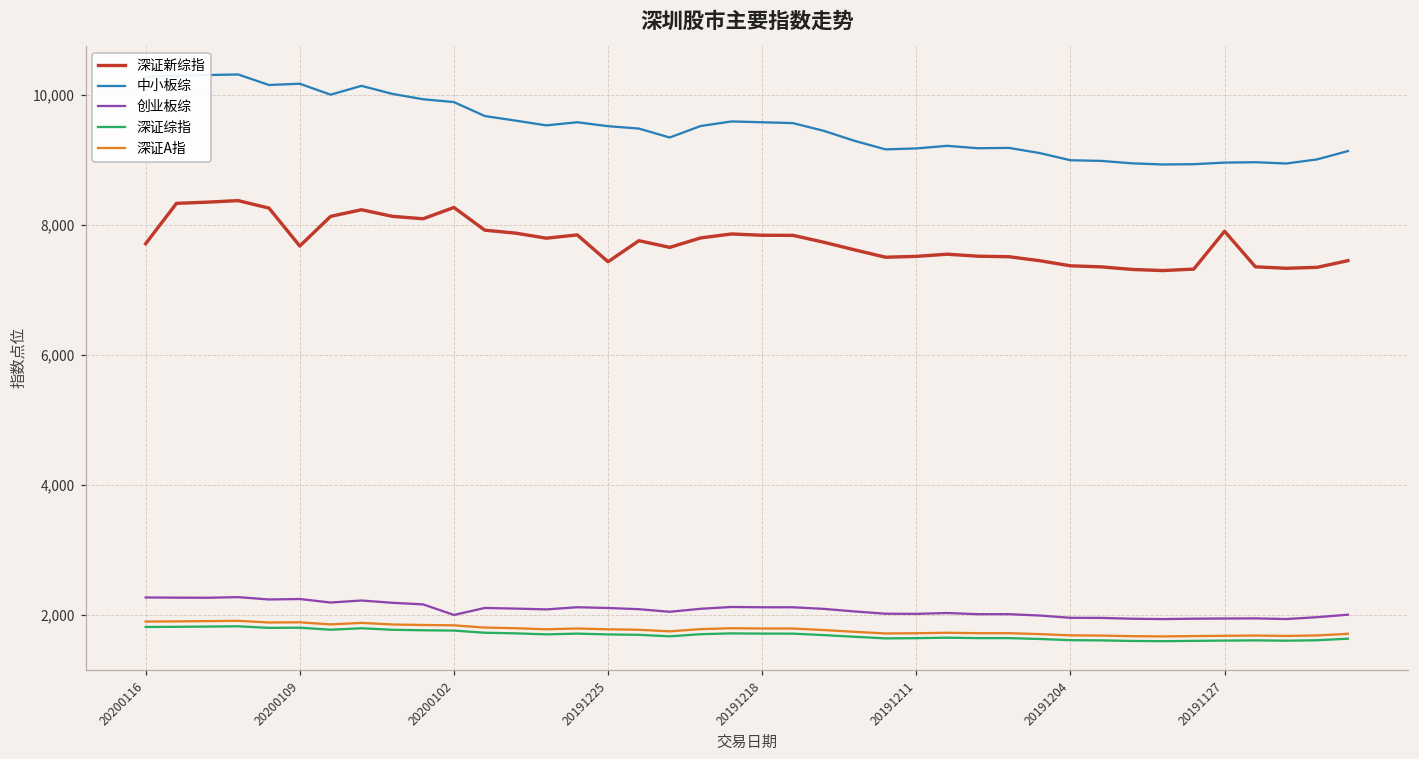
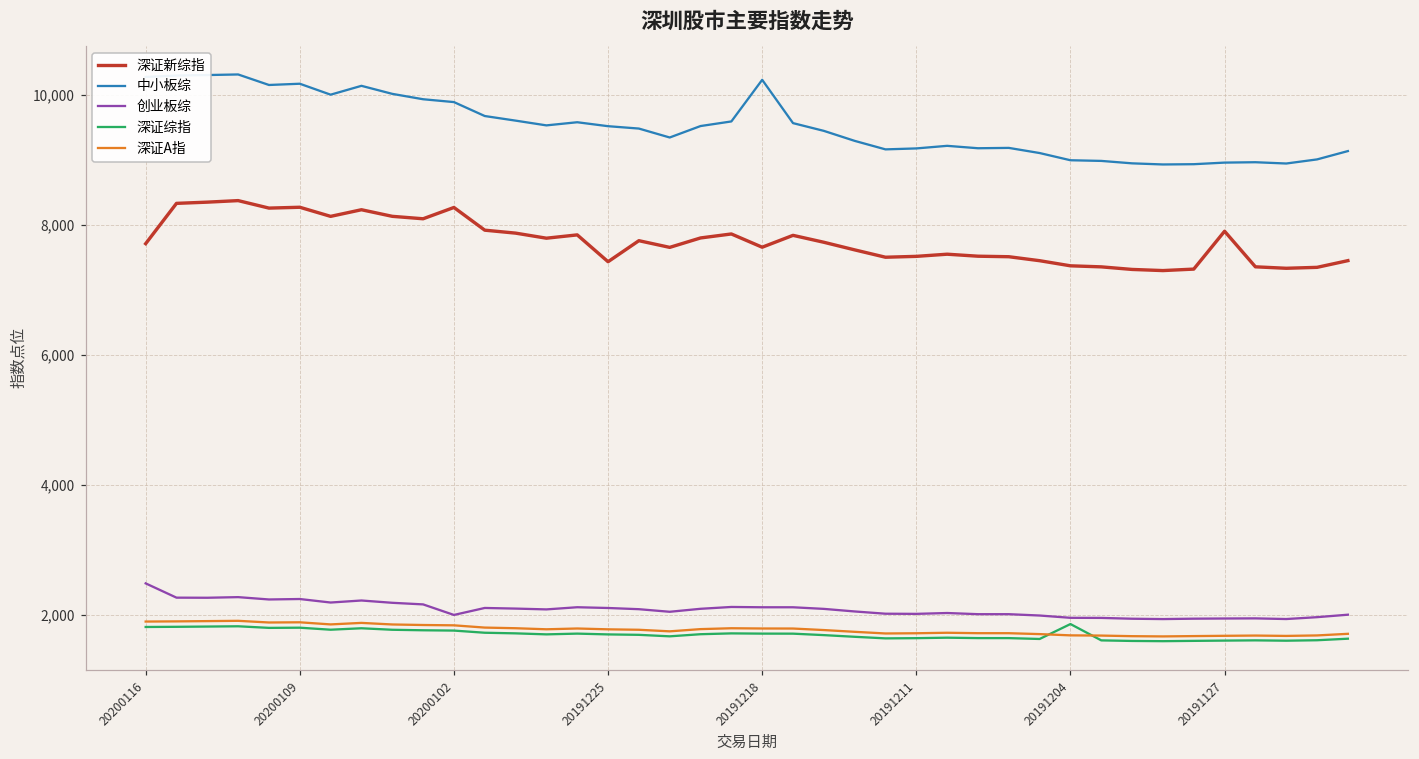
创业板综, 20200116: 2,300 -> 2,500
深证新综指, 20200109: 7,700 -> 8,300
深证新综指, 20191218: 7,800 -> 7,700
中小板综, 20191218: 9,600 -> 10,200
深证综指, 20191204: 1,600 -> 1,900
